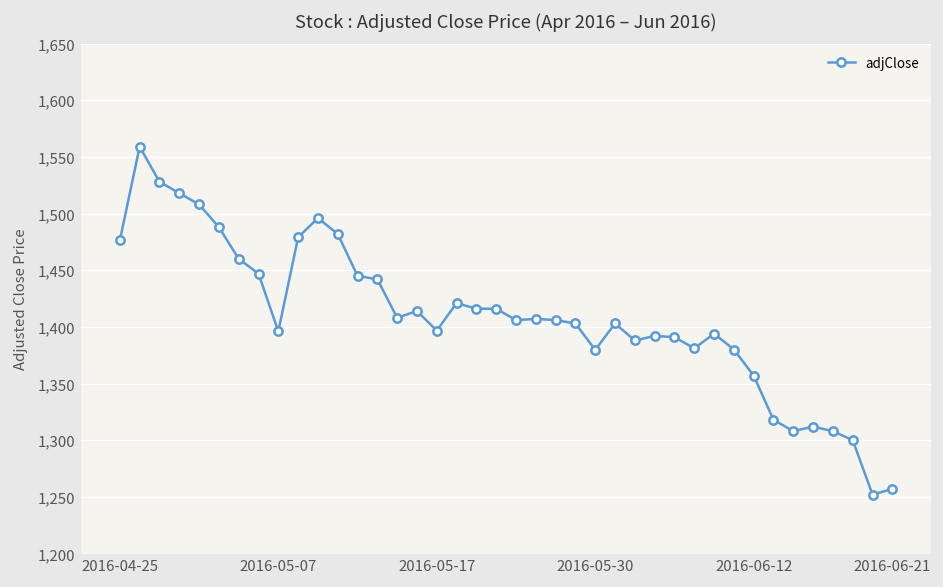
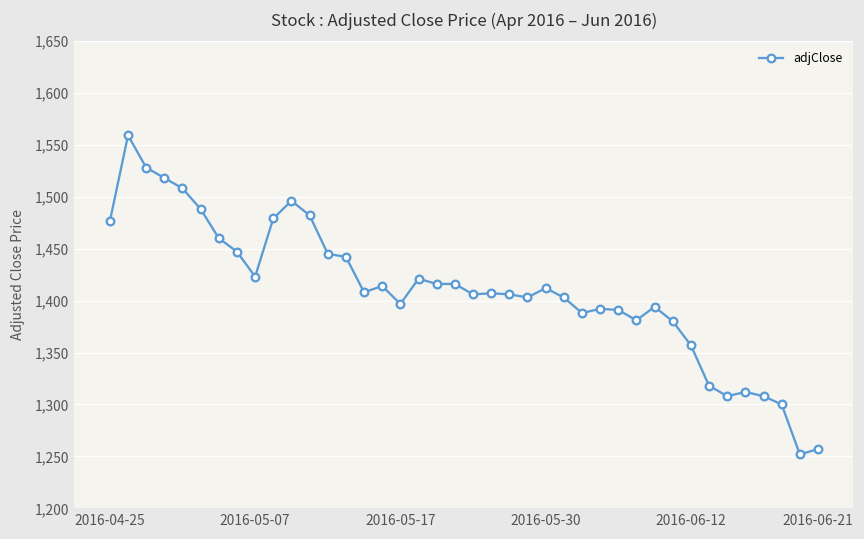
2016-05-07: 1,400 -> 1,420
2016-05-30: 1,380 -> 1,410
